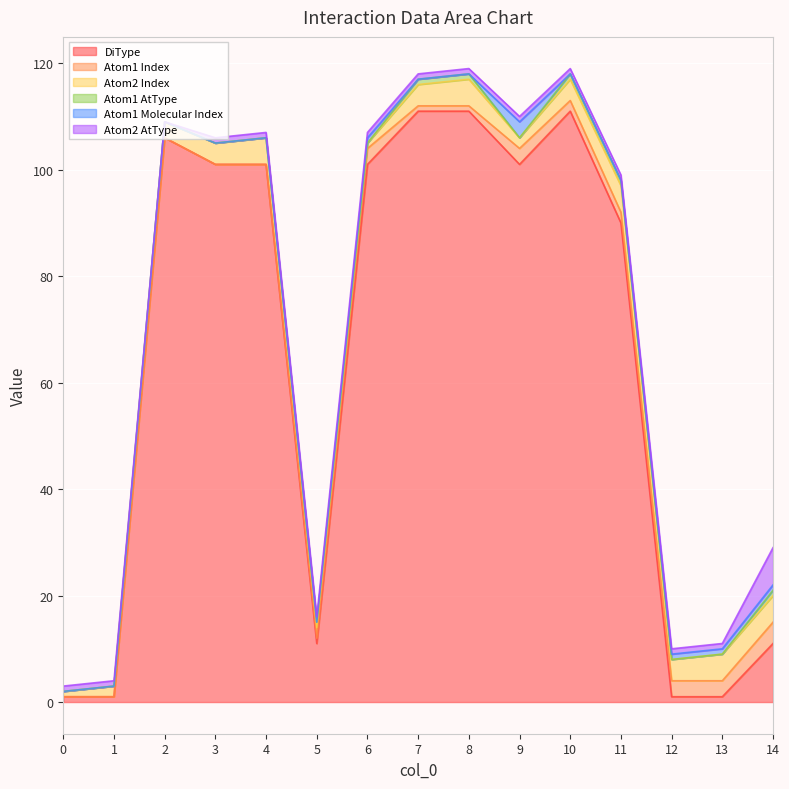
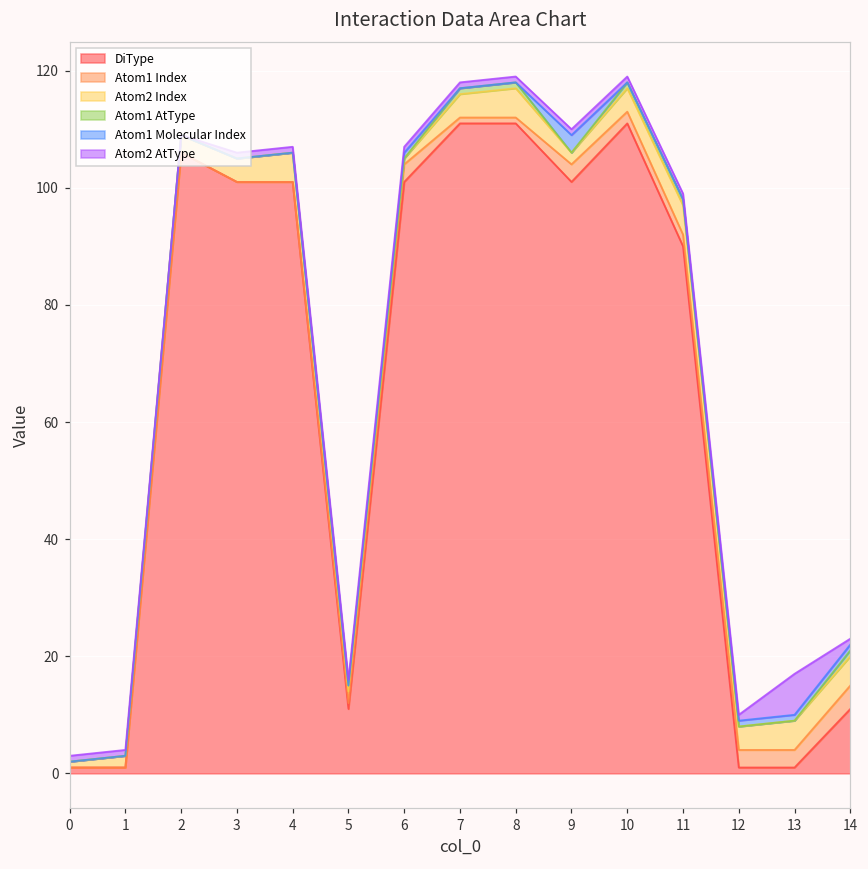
Atom2 AtType, 13: 1 -> 7
Atom2 AtType, 14: 7 -> 1
